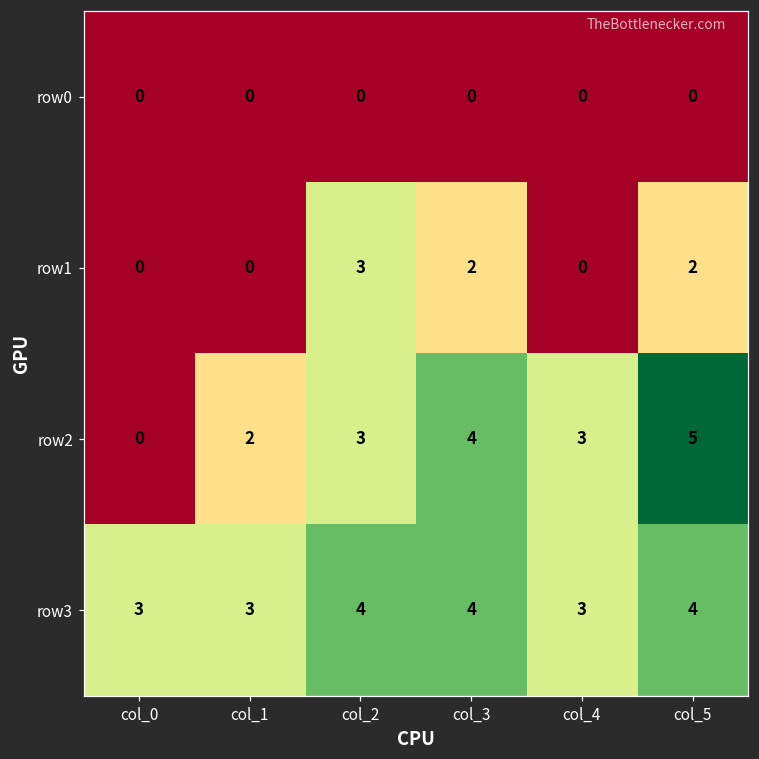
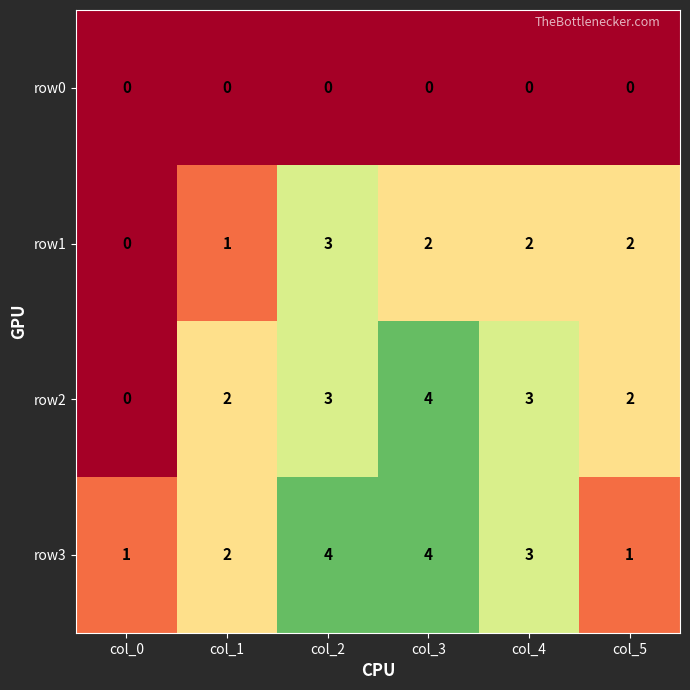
row1, col_1: 0 -> 1
row1, col_4: 0 -> 2
row2, col_5: 5 -> 2
row3, col_0: 3 -> 1
row3, col_1: 3 -> 2
row3, col_5: 4 -> 1
